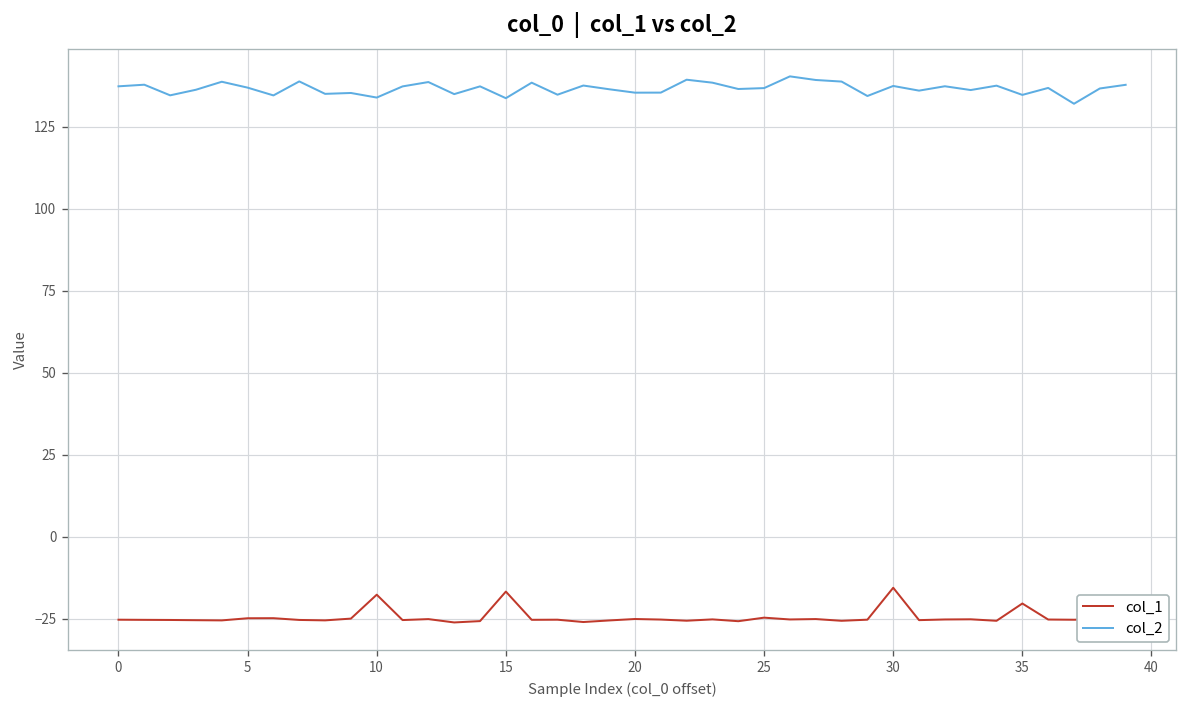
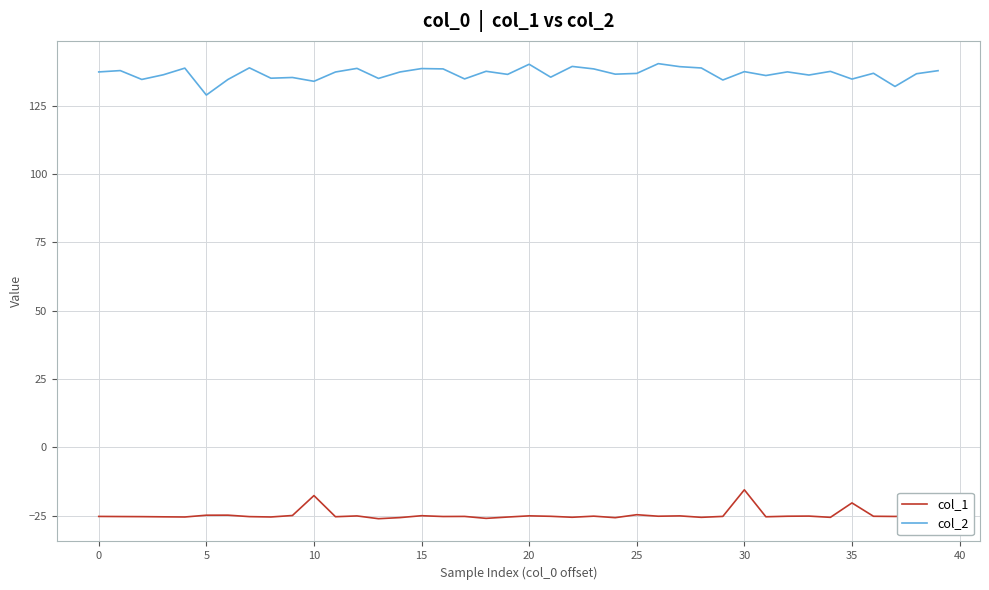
col_2, 5: 137 -> 129
col_1, 15: -17 -> -25
col_2, 15: 134 -> 139
col_2, 20: 135 -> 140
